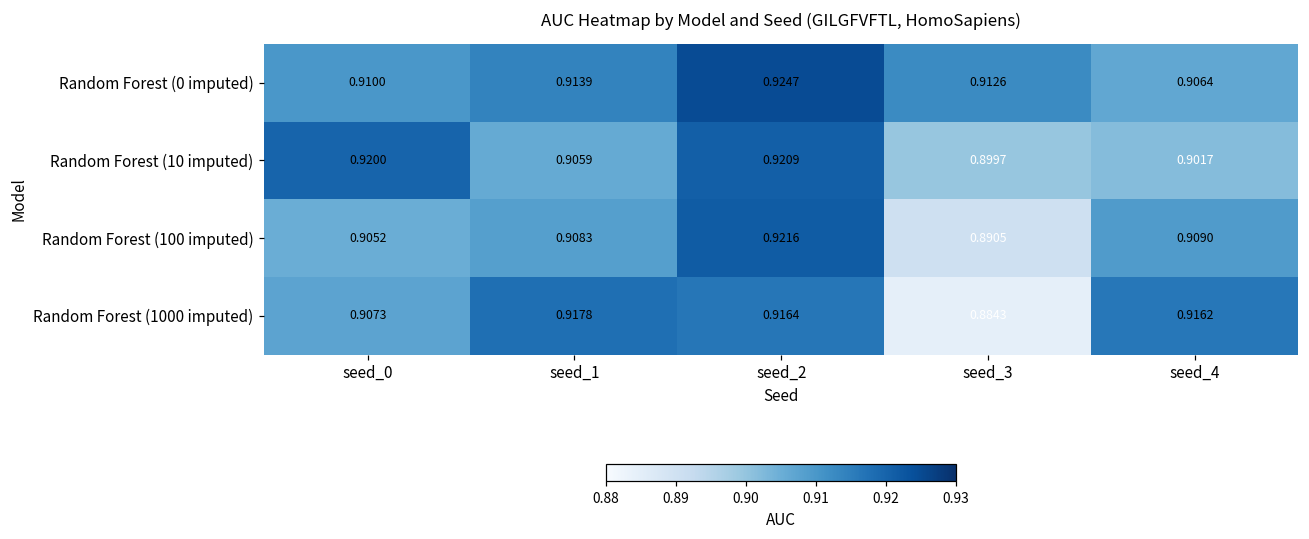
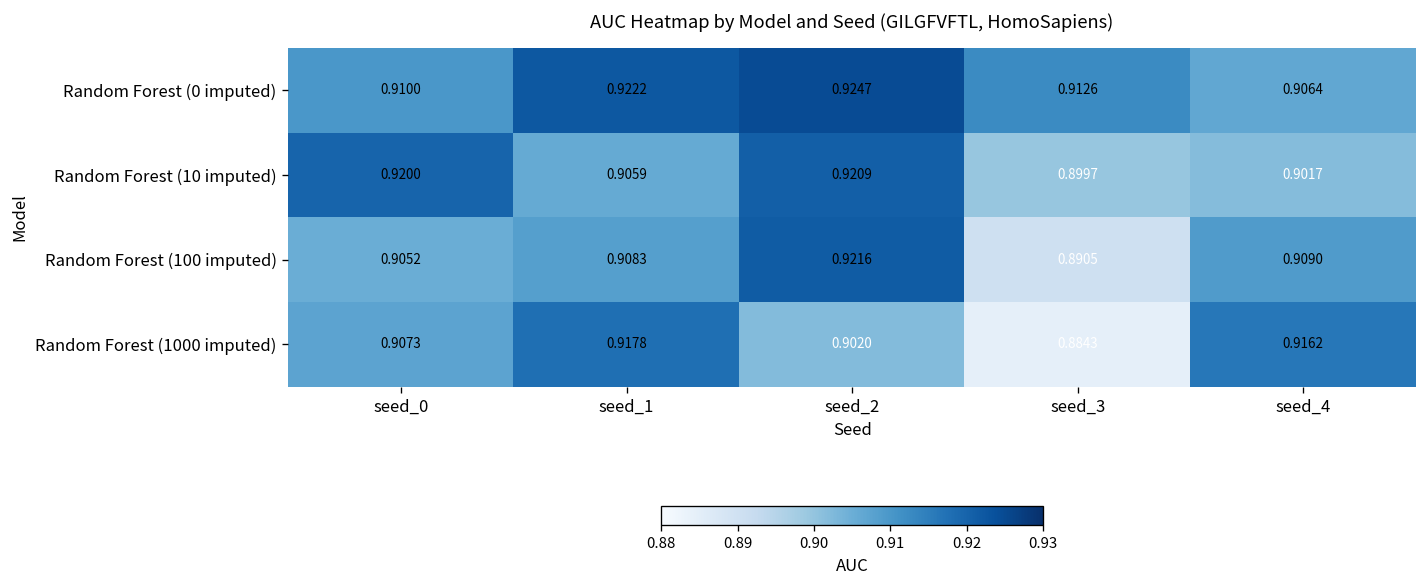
Random Forest (0 imputed), seed_1: 0.9139 -> 0.9222
Random Forest (1000 imputed), seed_2: 0.9164 -> 0.9020
